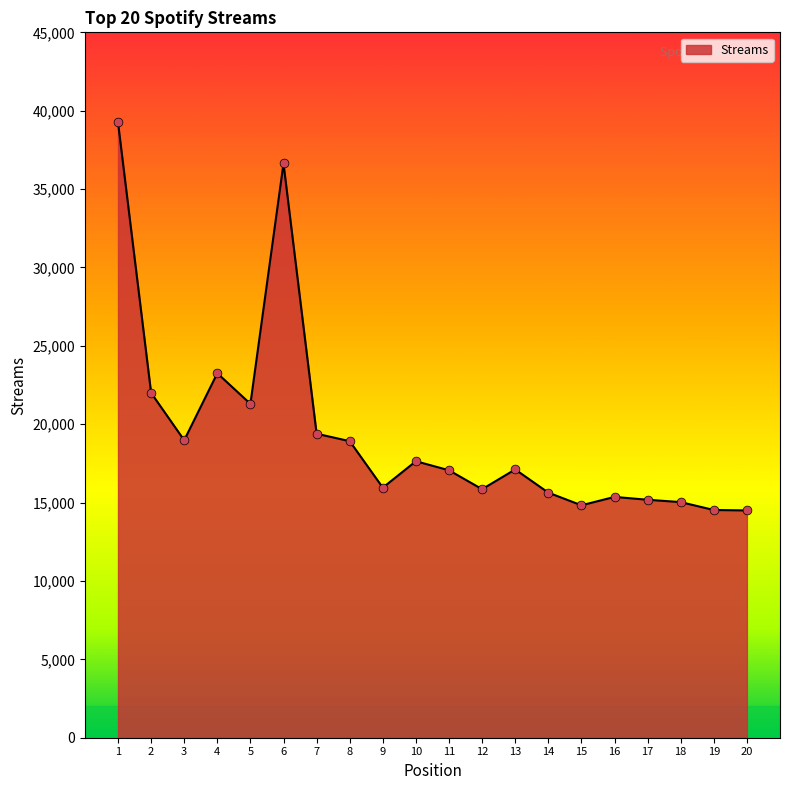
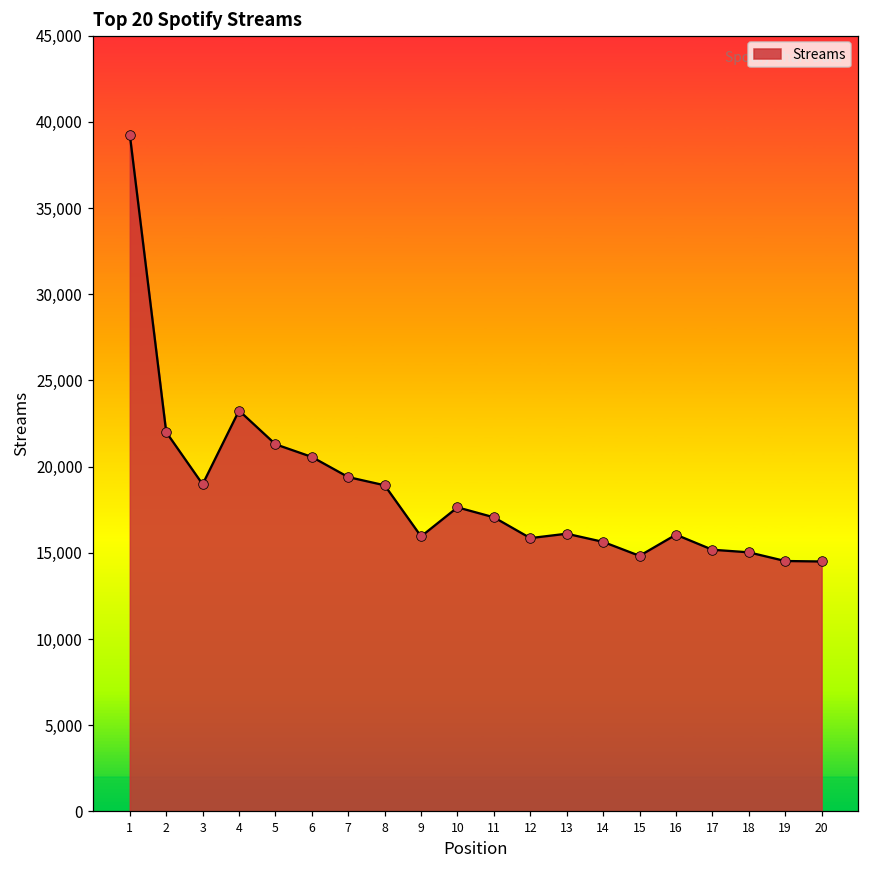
6: 36,600 -> 20,600
13: 17,100 -> 16,100
16: 15,400 -> 16,100
